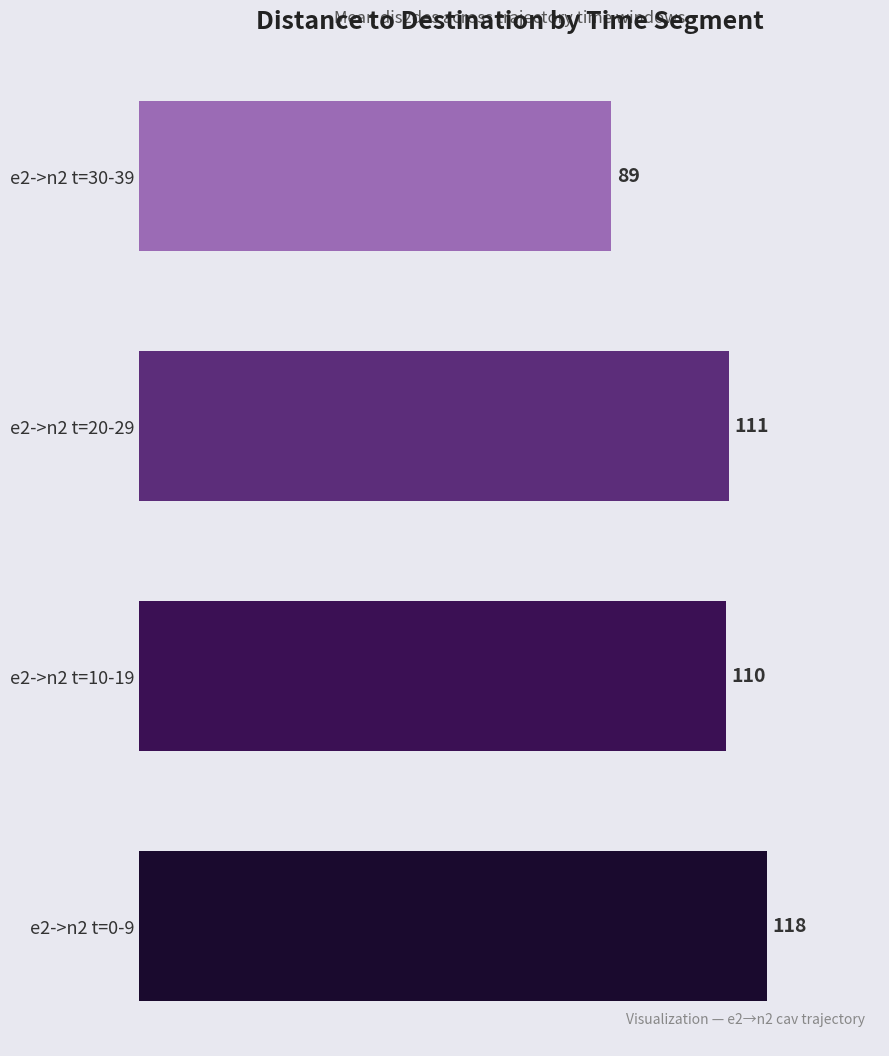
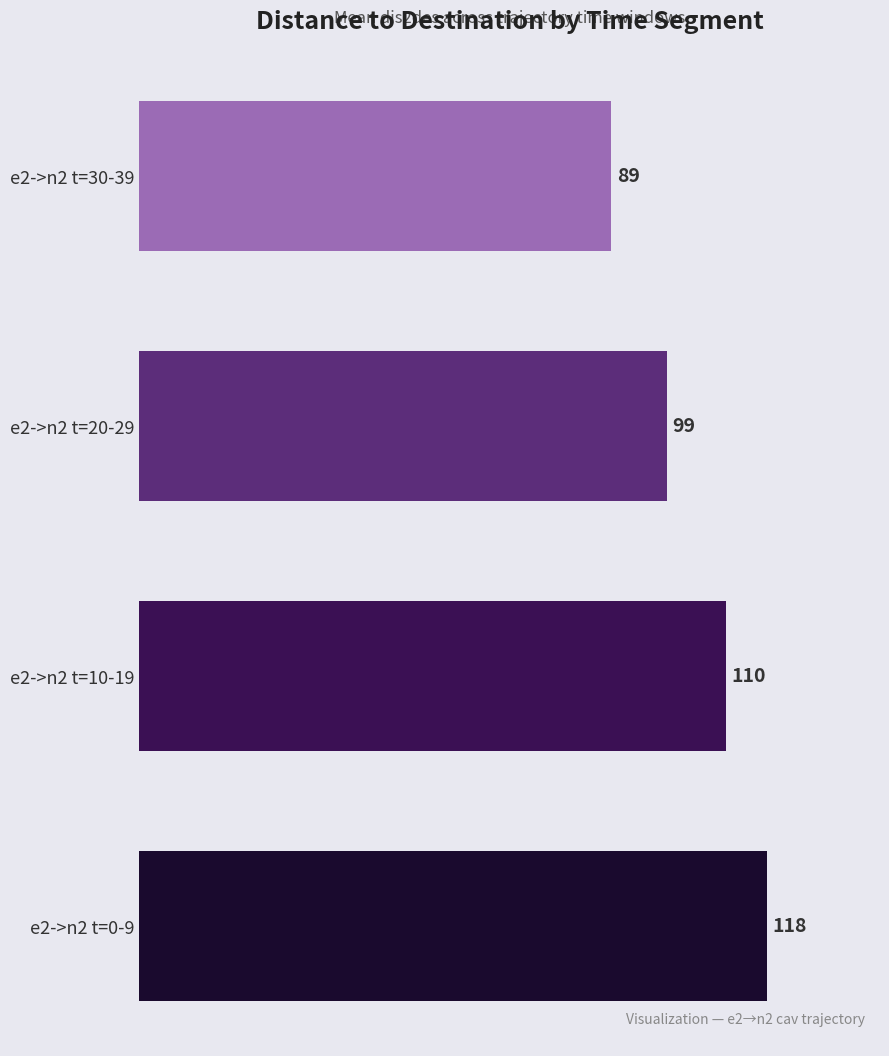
e2->n2 t=20-29: 111 -> 99
